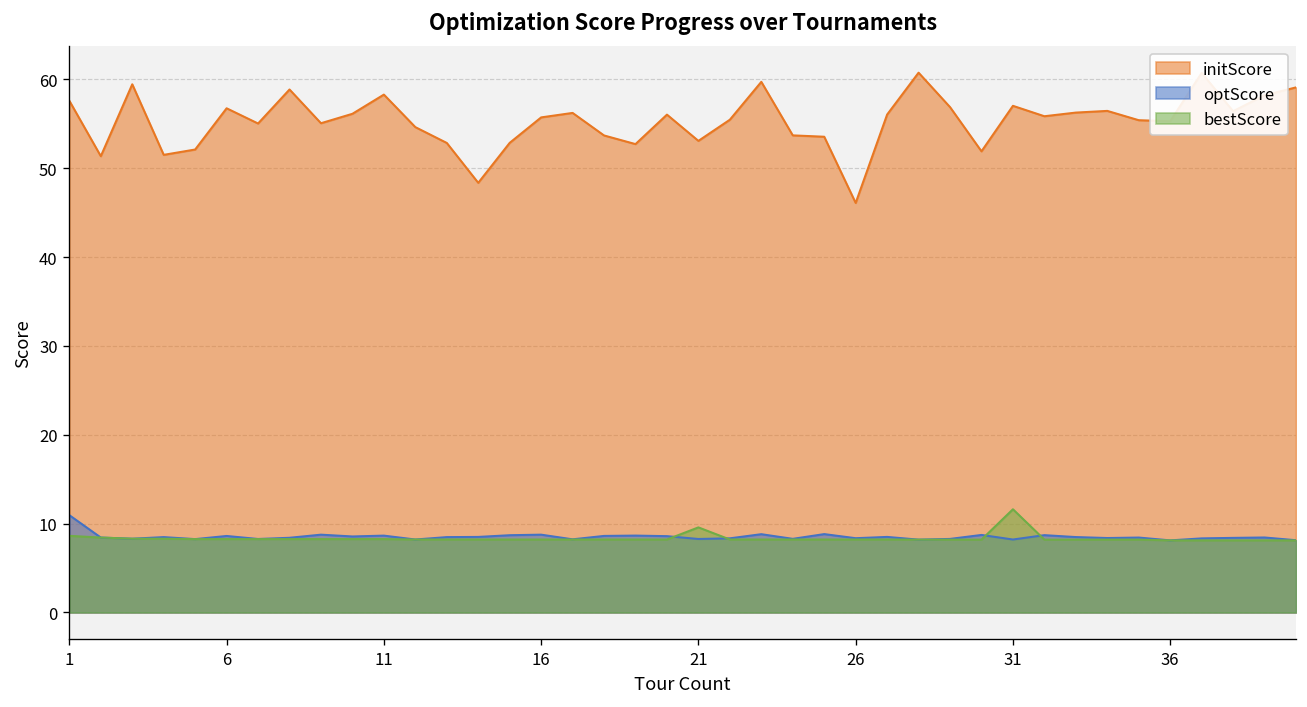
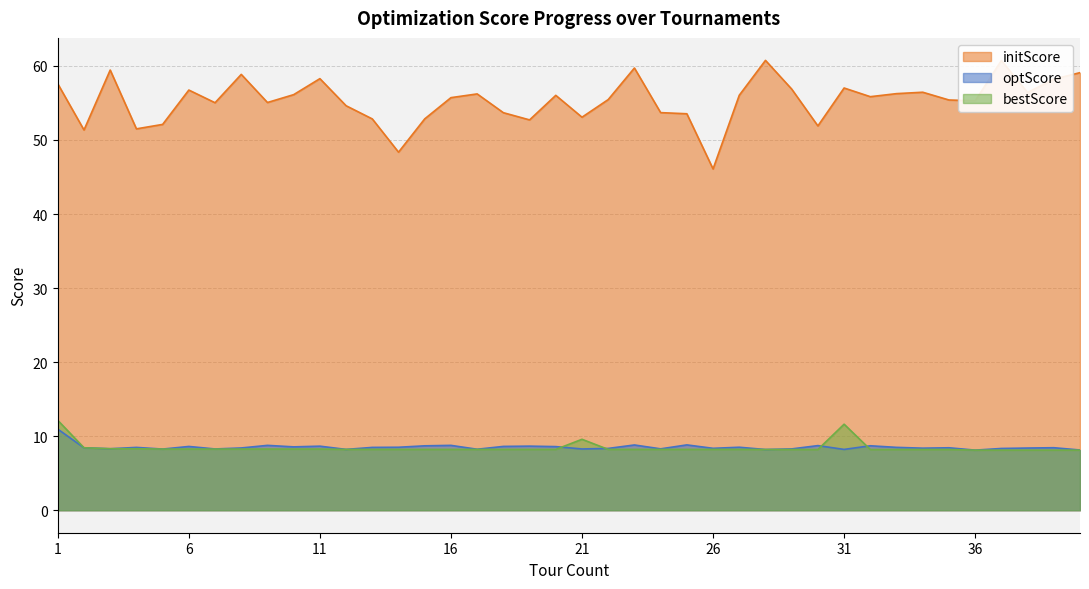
bestScore, 1: 9 -> 12
